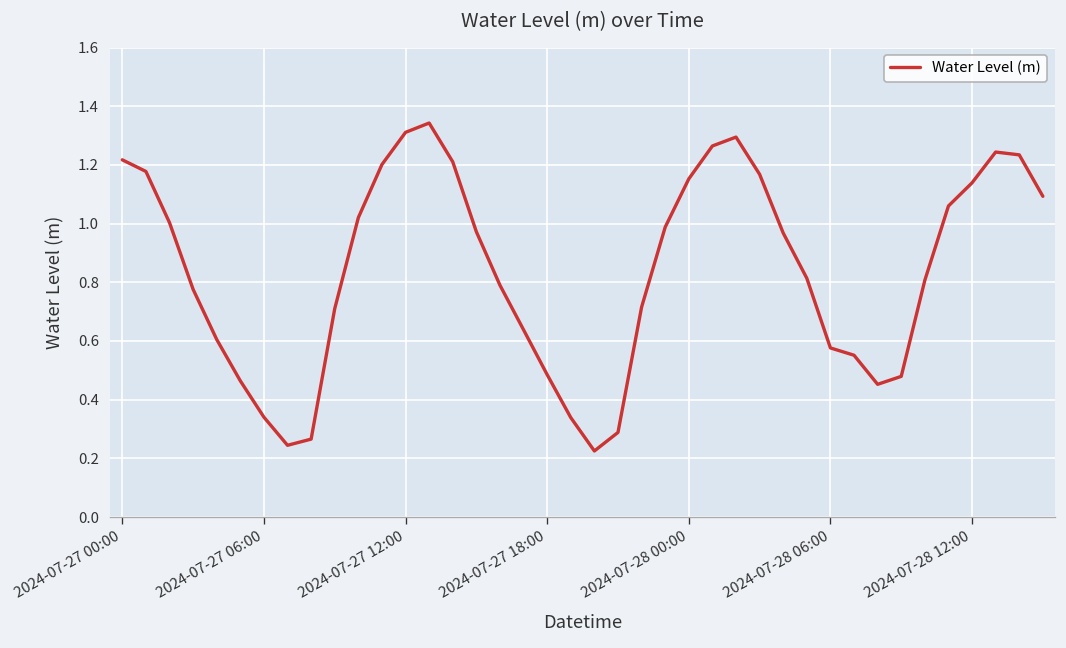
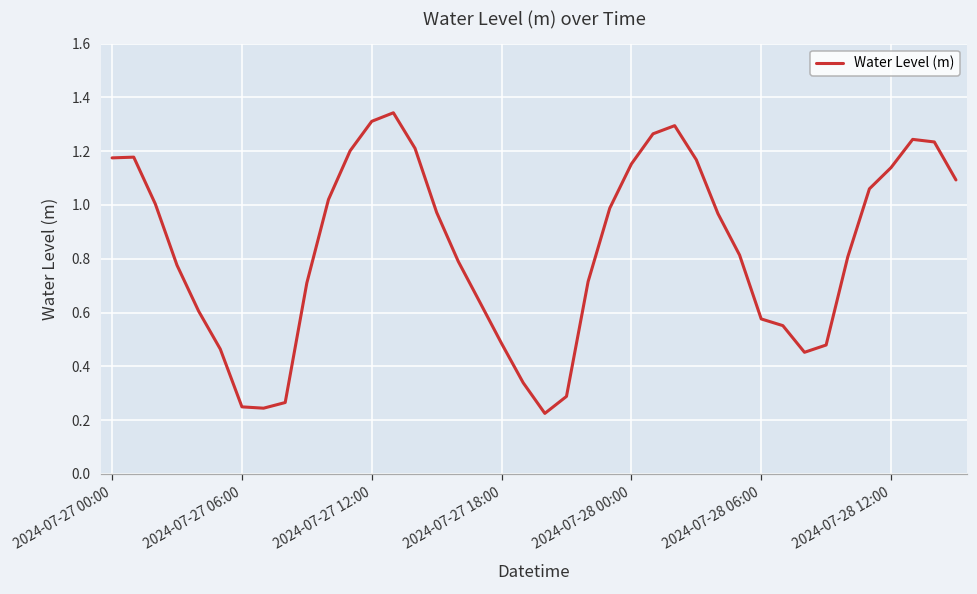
2024-07-27 00:00: 1.22 -> 1.18
2024-07-27 06:00: 0.34 -> 0.25
